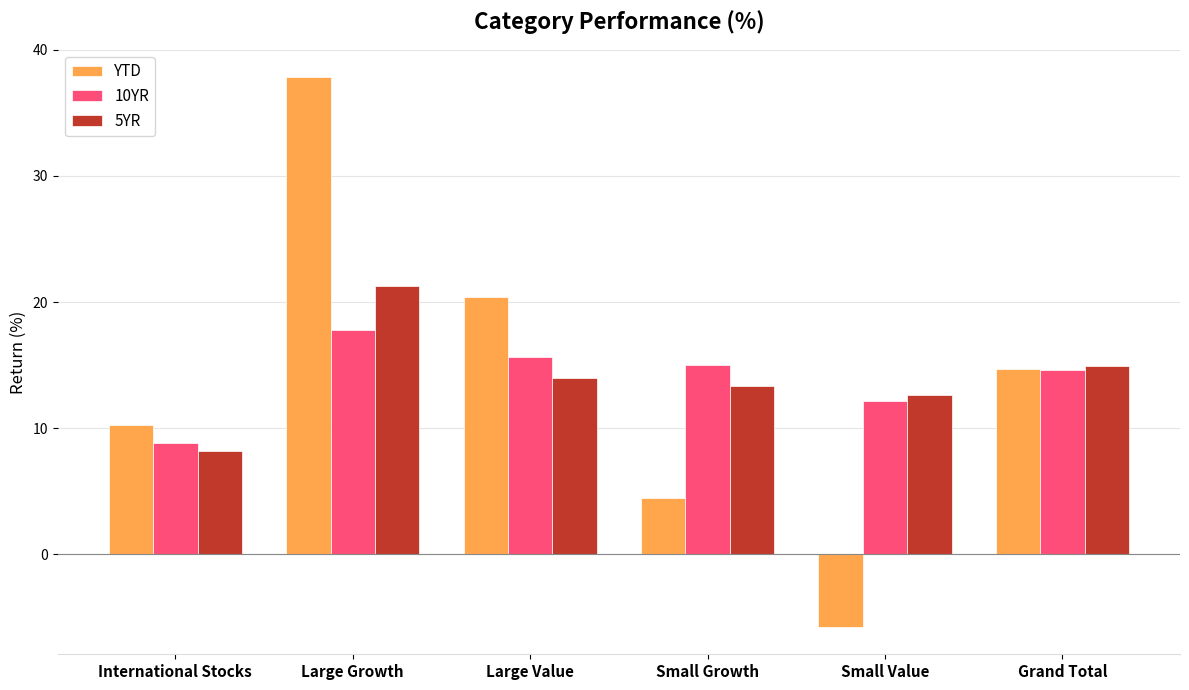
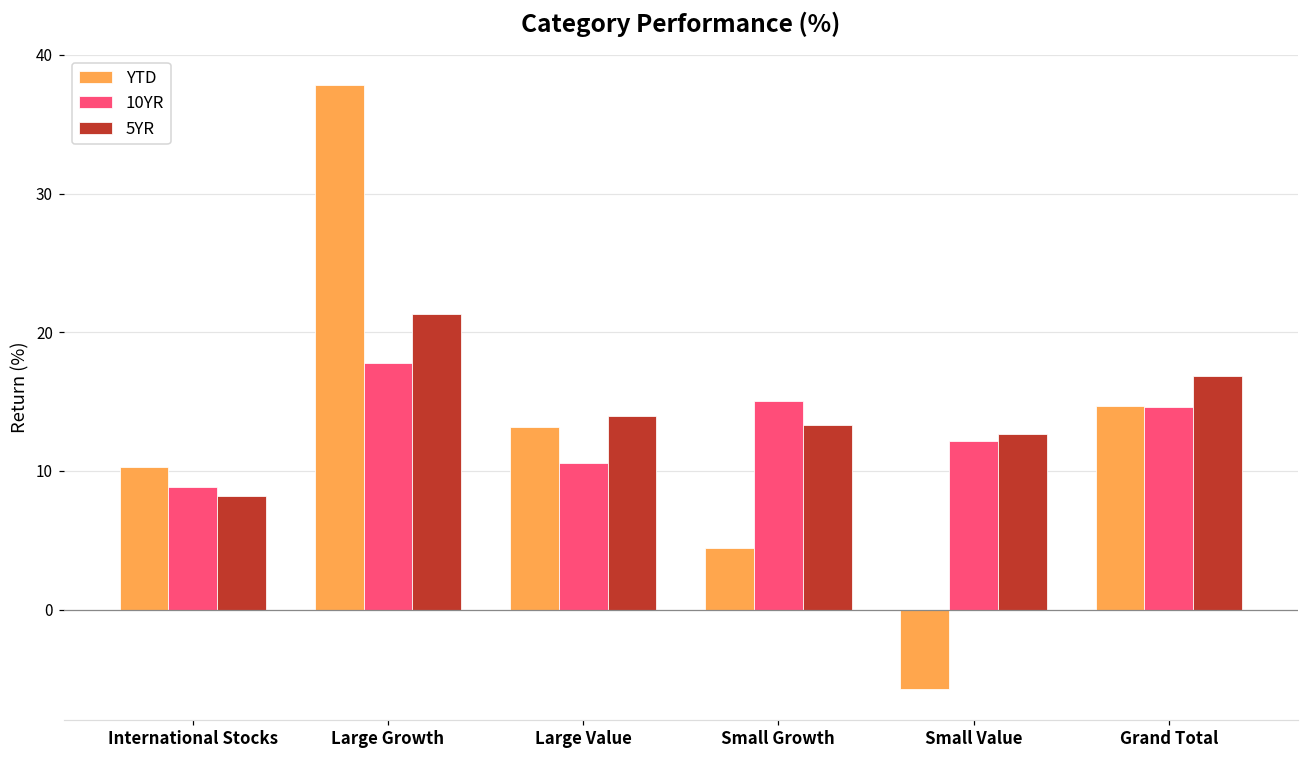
YTD, Large Value: 20.4 -> 13.1
10YR, Large Value: 15.7 -> 10.6
5YR, Grand Total: 15.0 -> 16.8
